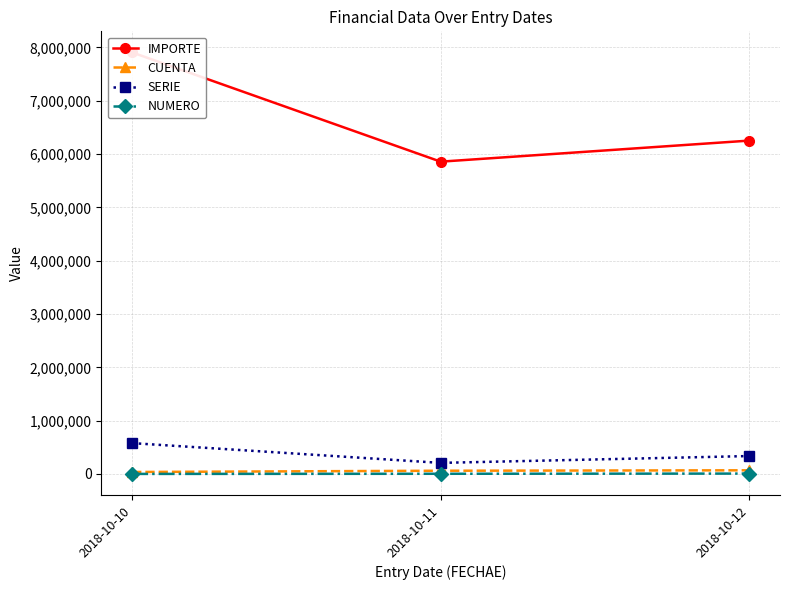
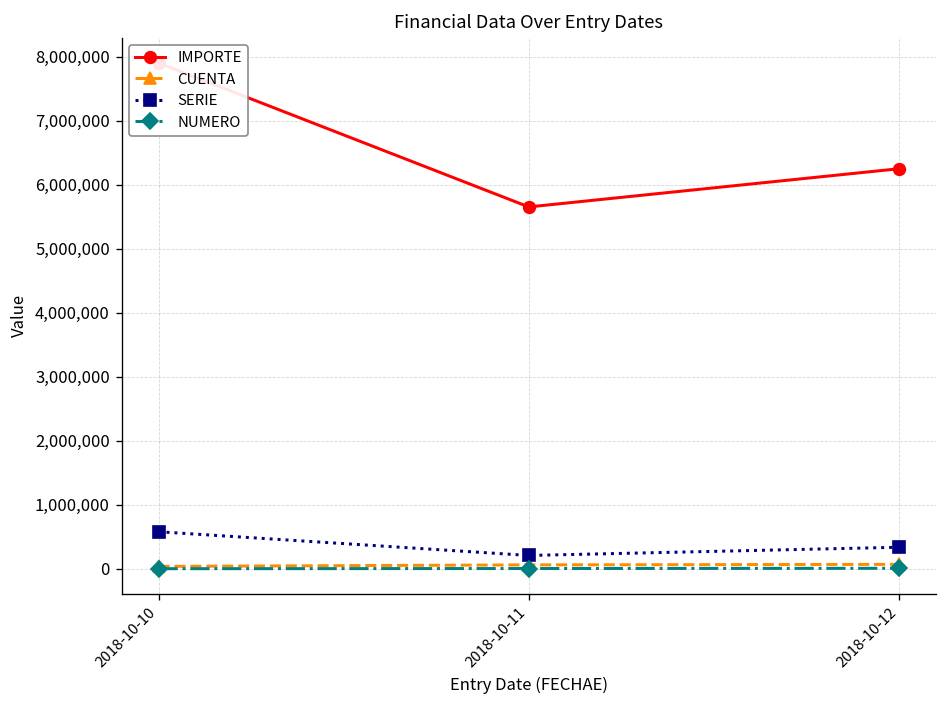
IMPORTE, 2018-10-11: 5,900,000 -> 5,700,000
